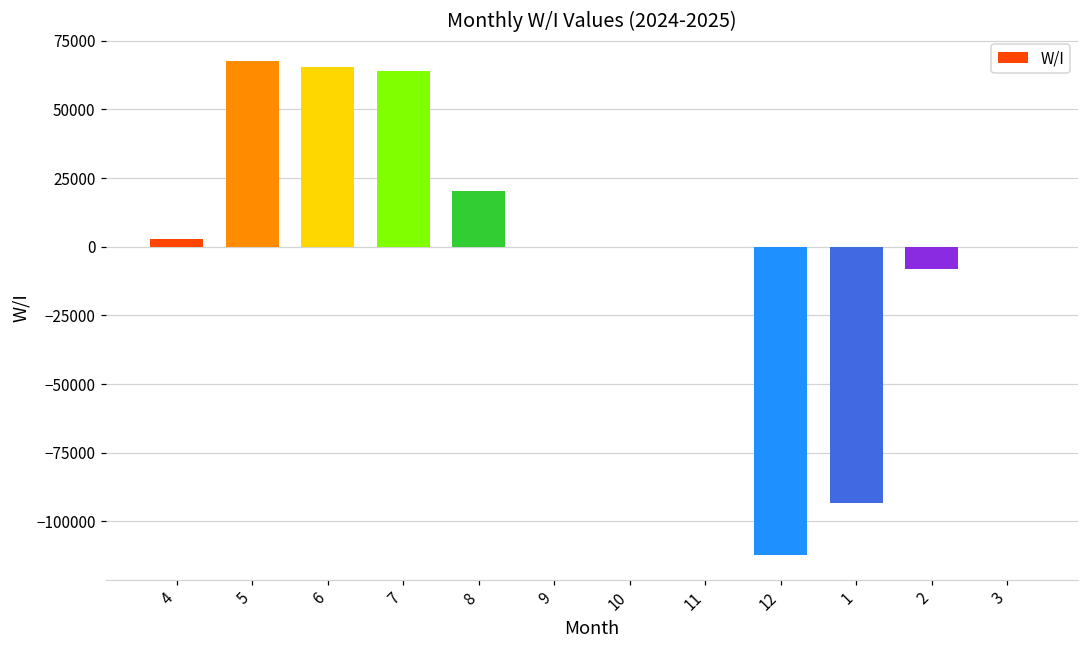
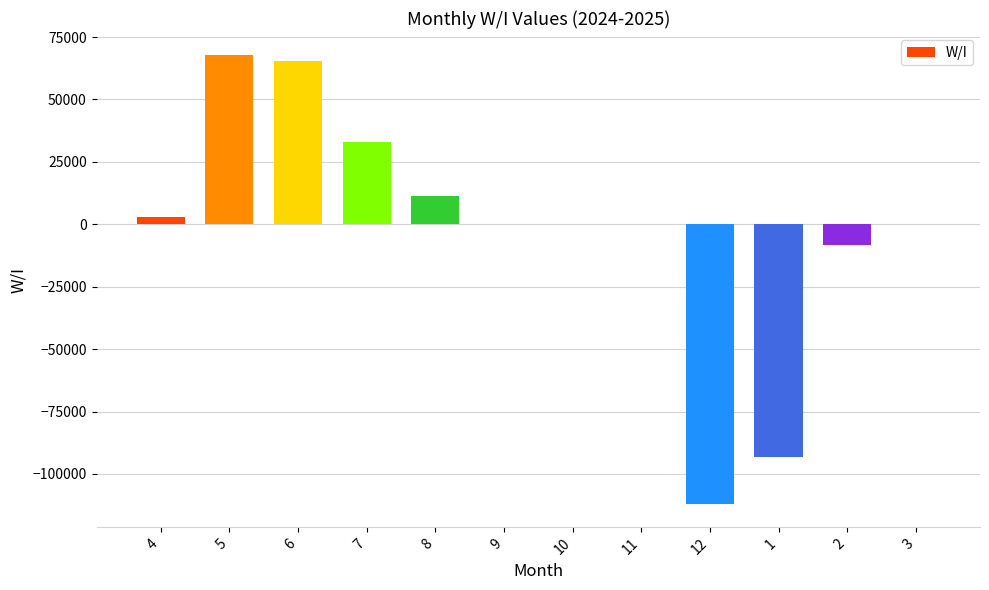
7: 64000 -> 33000
8: 20000 -> 11000
